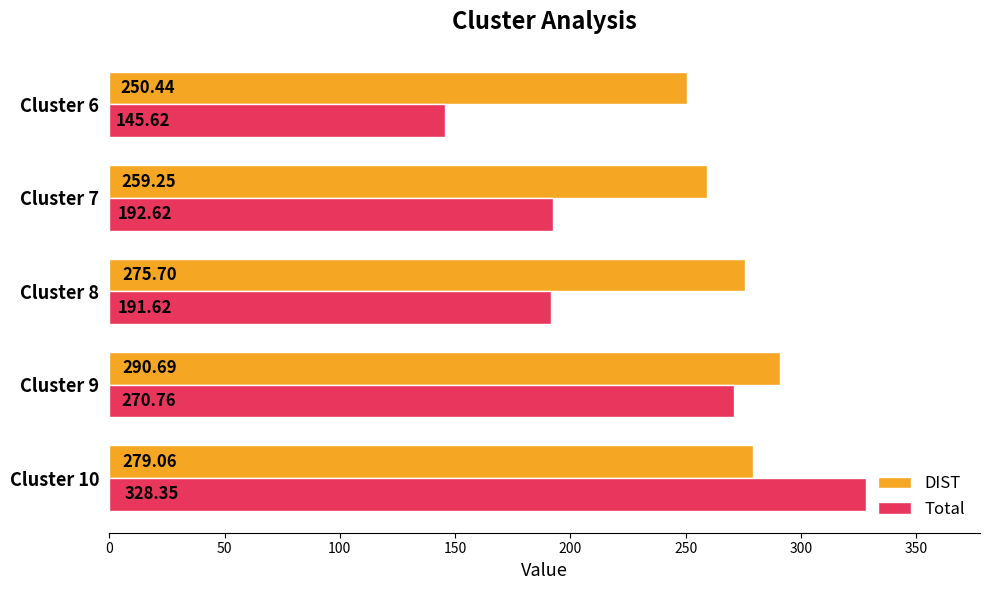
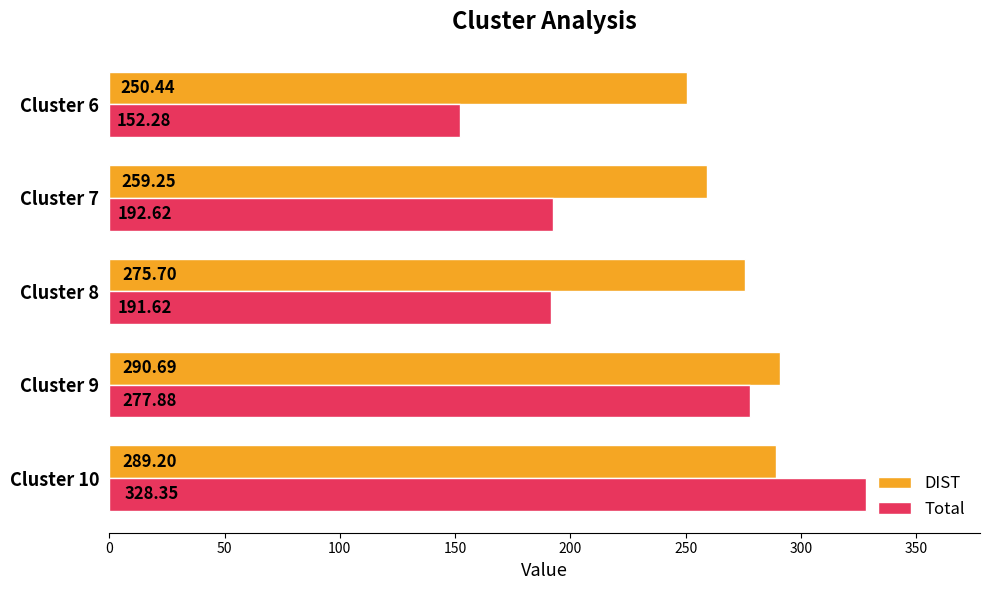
Total, Cluster 6: 145.62 -> 152.28
Total, Cluster 9: 270.76 -> 277.88
DIST, Cluster 10: 279.06 -> 289.20
